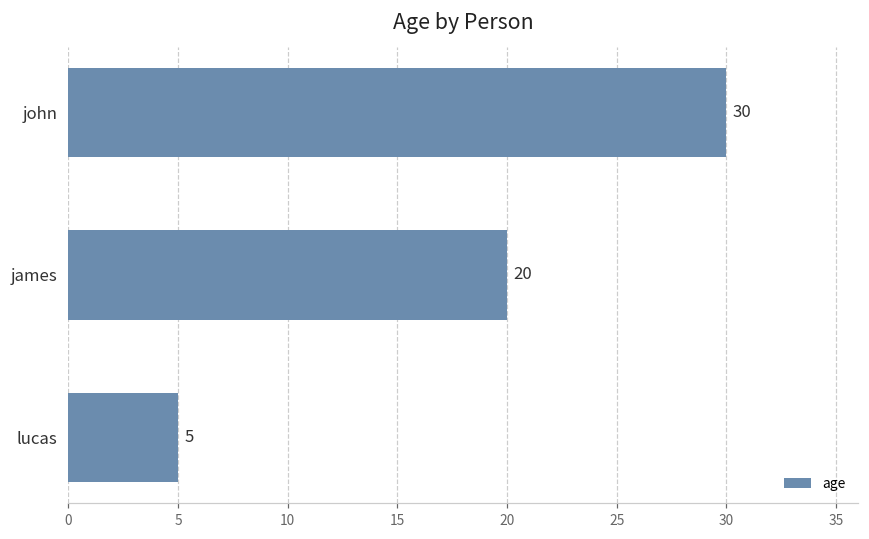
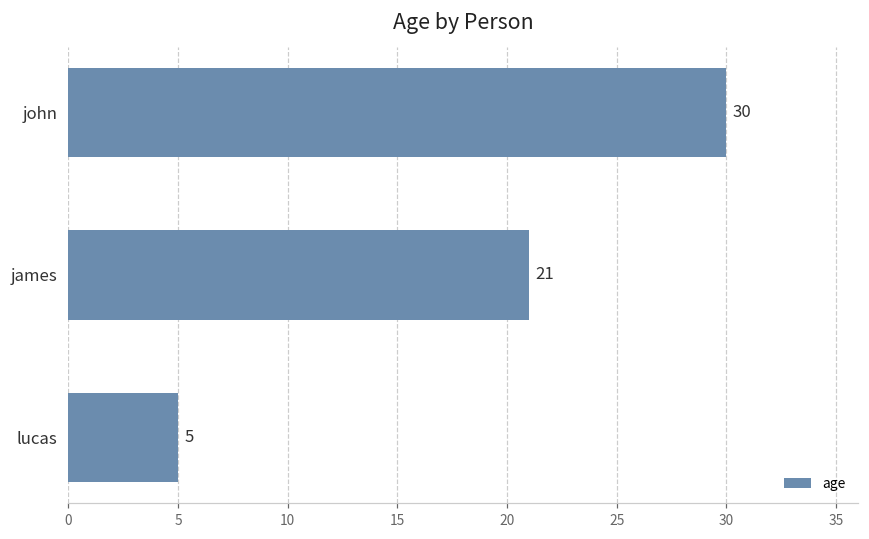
james: 20 -> 21
